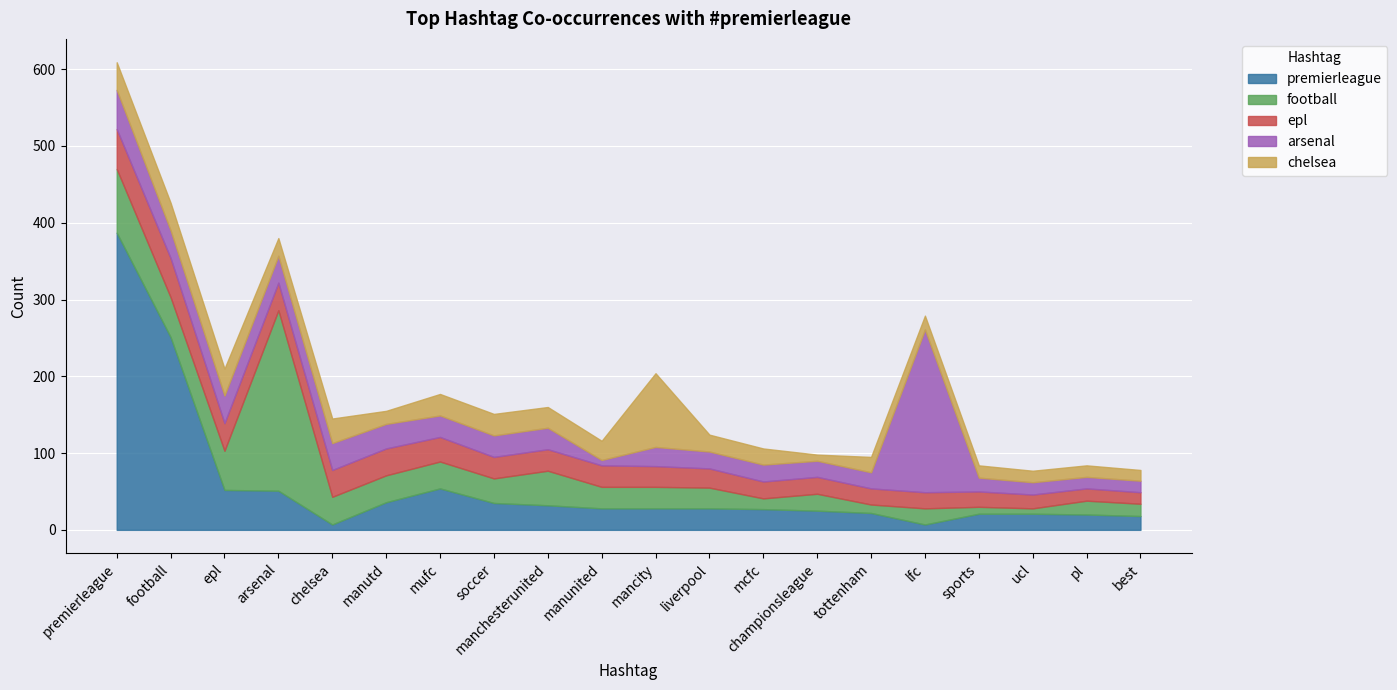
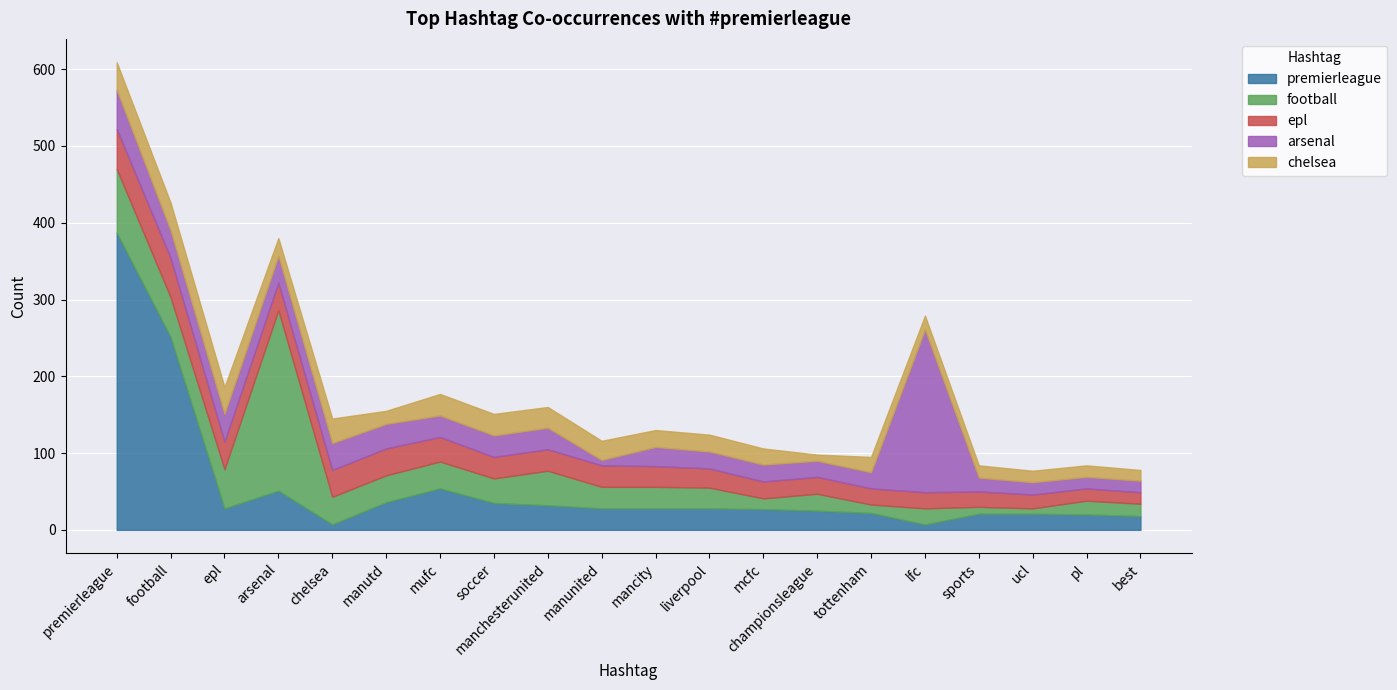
premierleague, epl: 50 -> 30
chelsea, mancity: 100 -> 20
